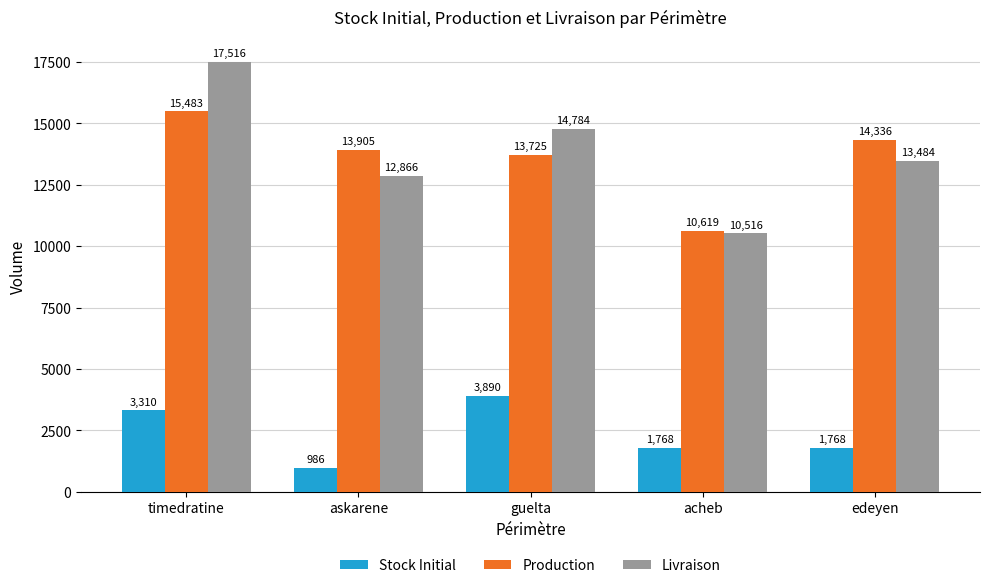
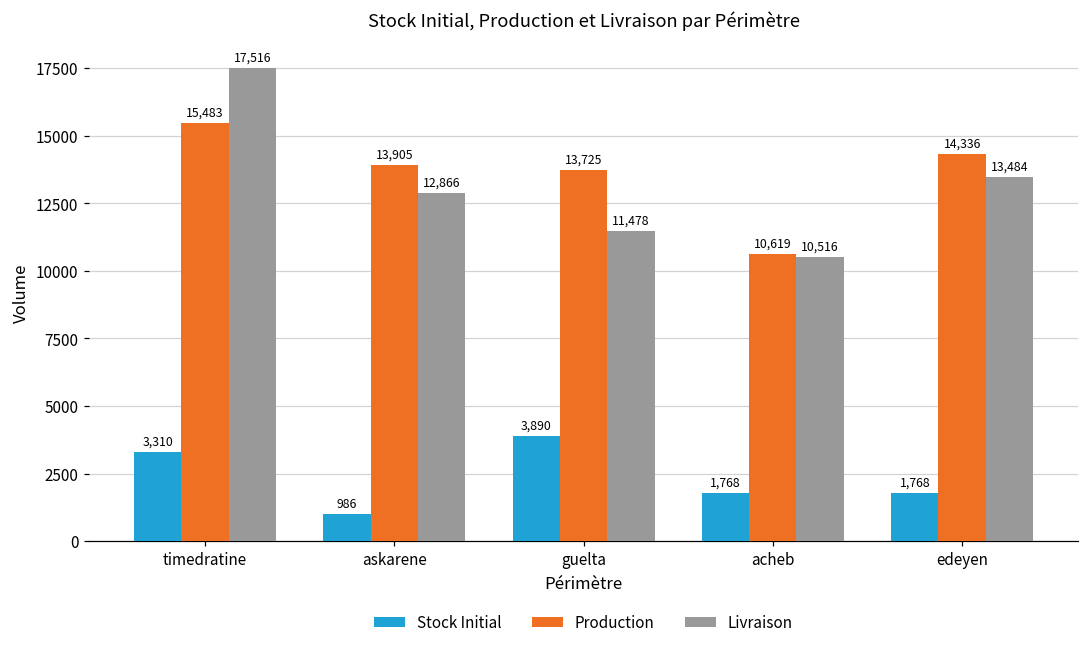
Livraison, guelta: 14,784 -> 11,478
